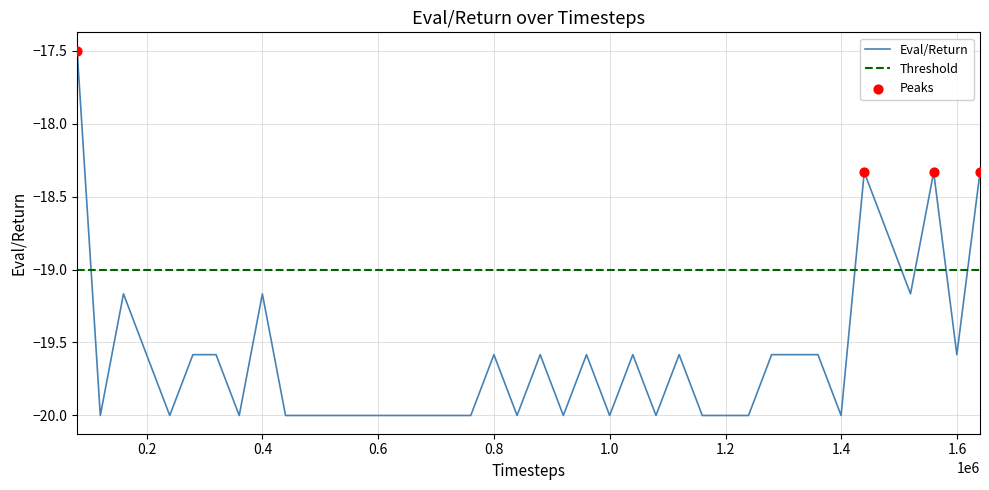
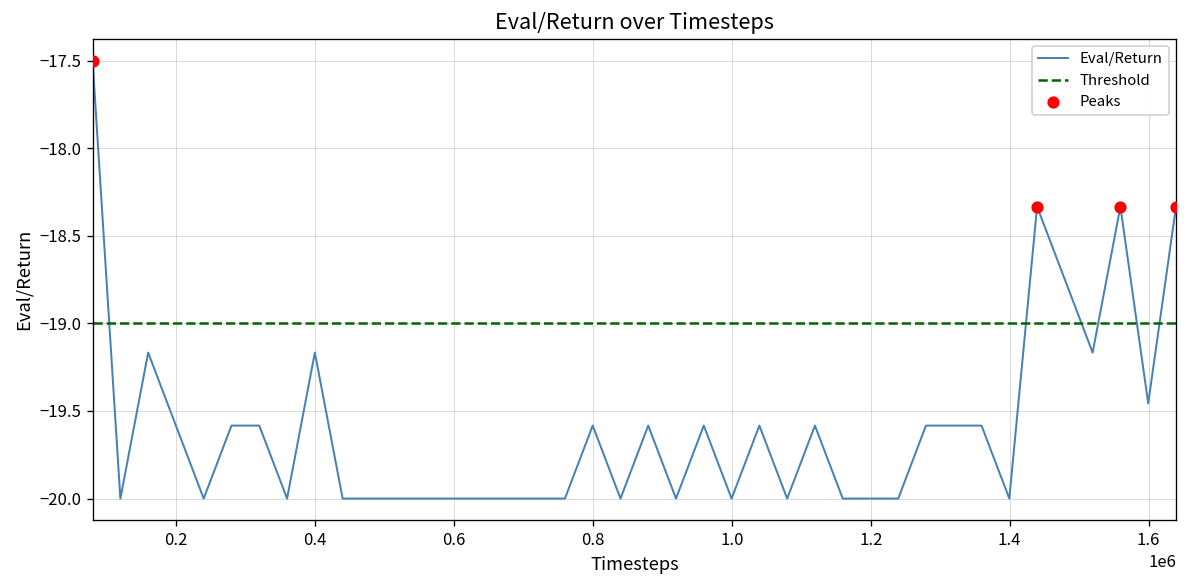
Eval/Return, 1.6: -19.58 -> -19.46
